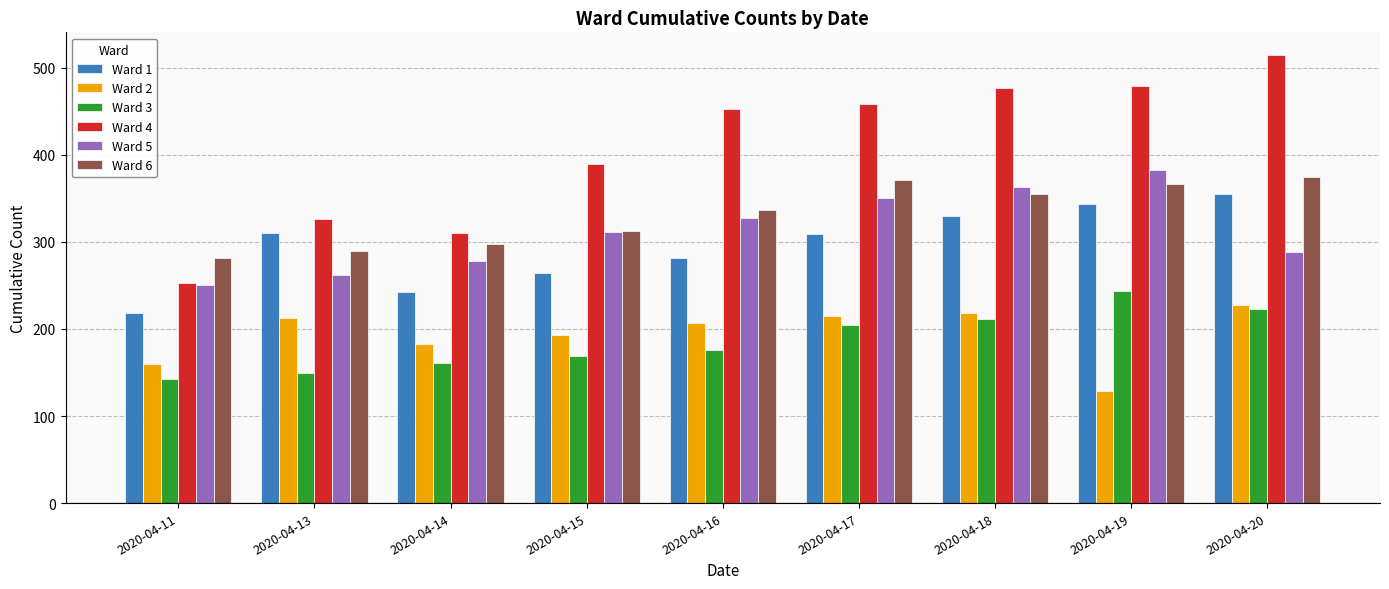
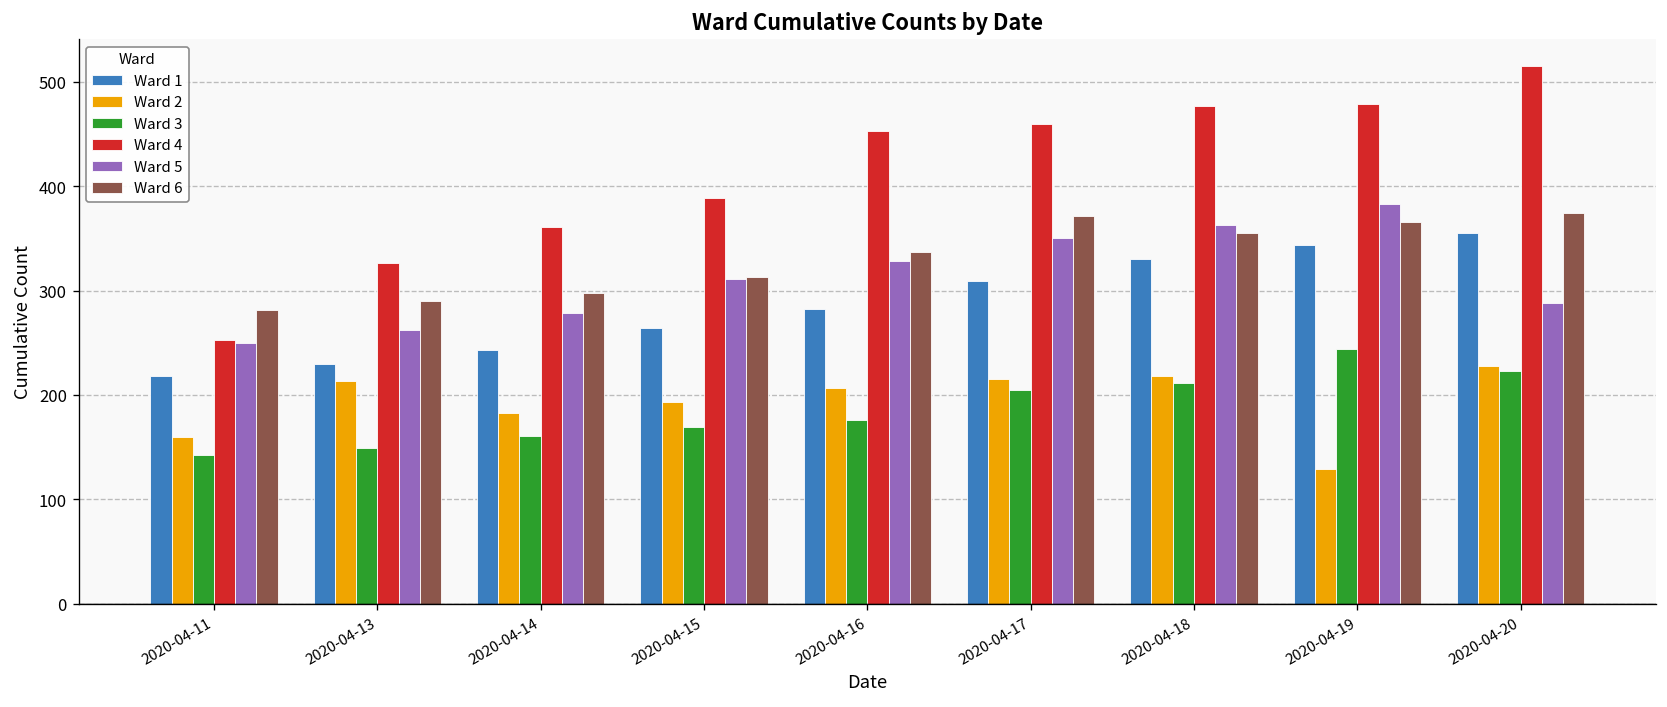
Ward 1, 2020-04-13: 310 -> 230
Ward 4, 2020-04-14: 310 -> 360
